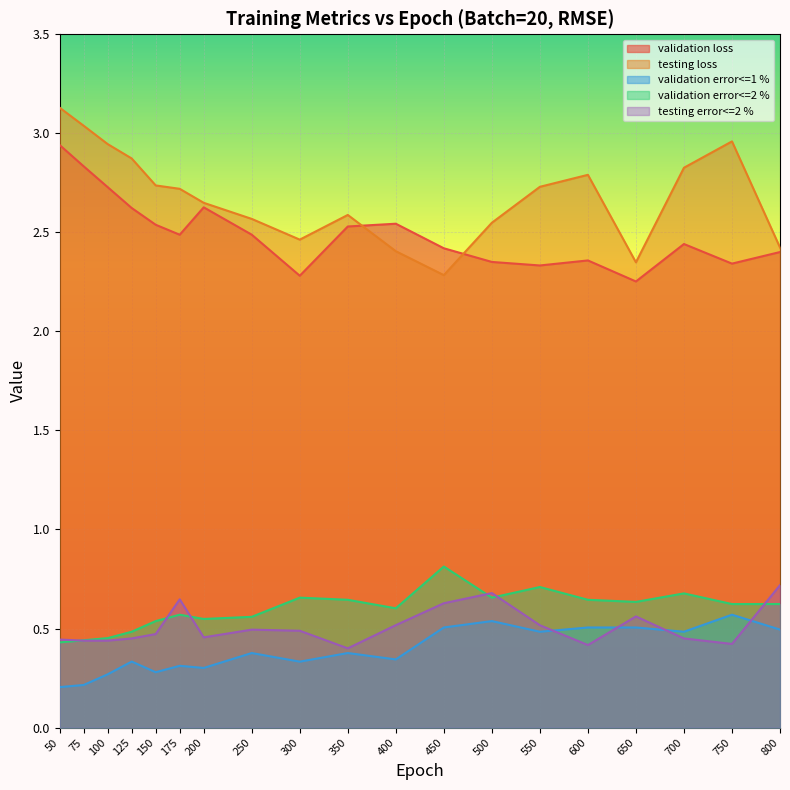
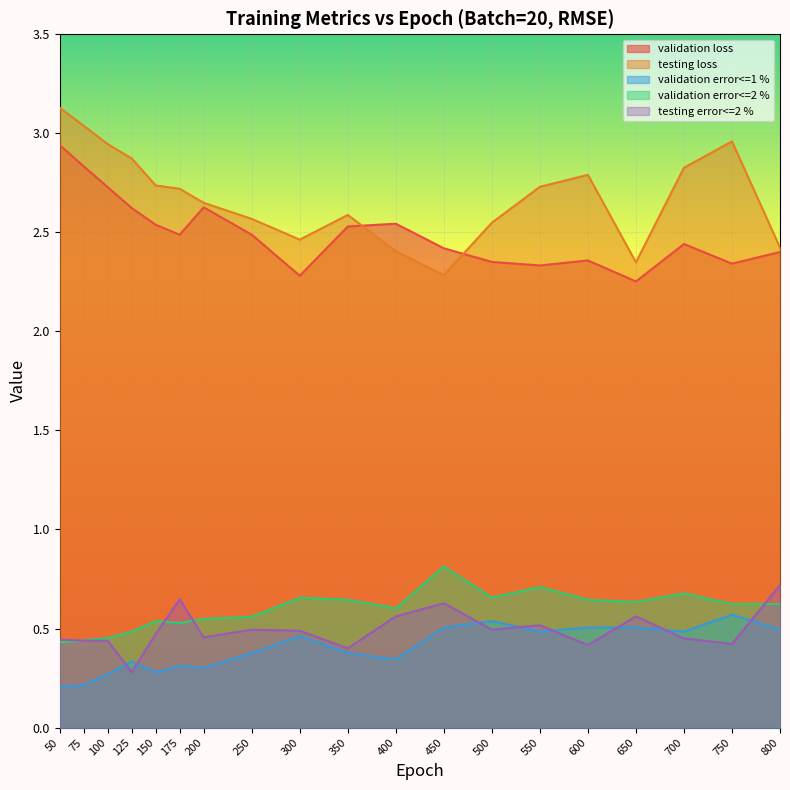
testing error<=2 %, 125: 0.45 -> 0.28
validation error<=2 %, 175: 0.57 -> 0.53
validation error<=1 %, 300: 0.33 -> 0.46
testing error<=2 %, 400: 0.52 -> 0.56
testing error<=2 %, 500: 0.68 -> 0.49
